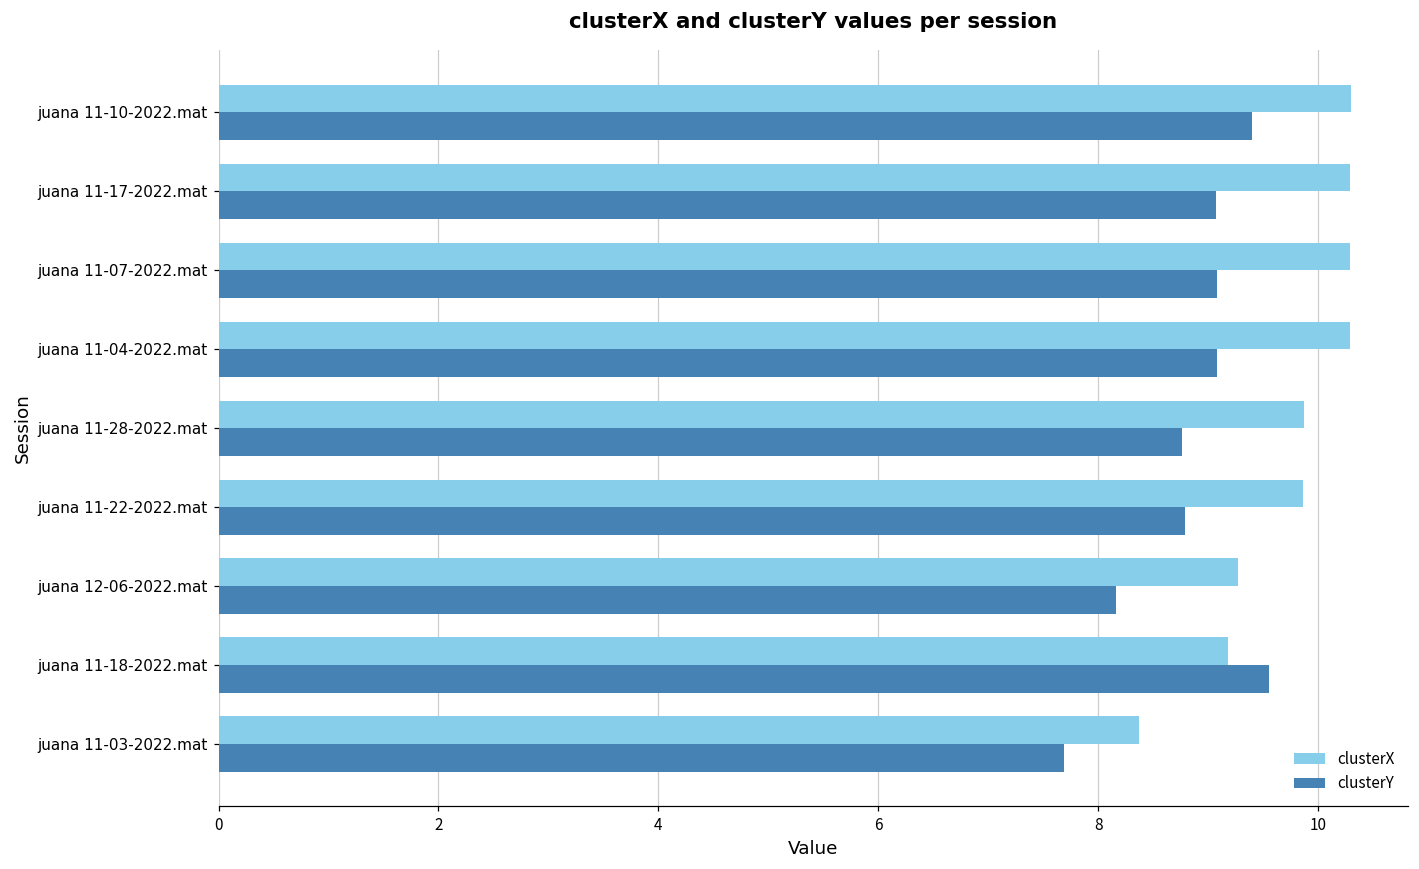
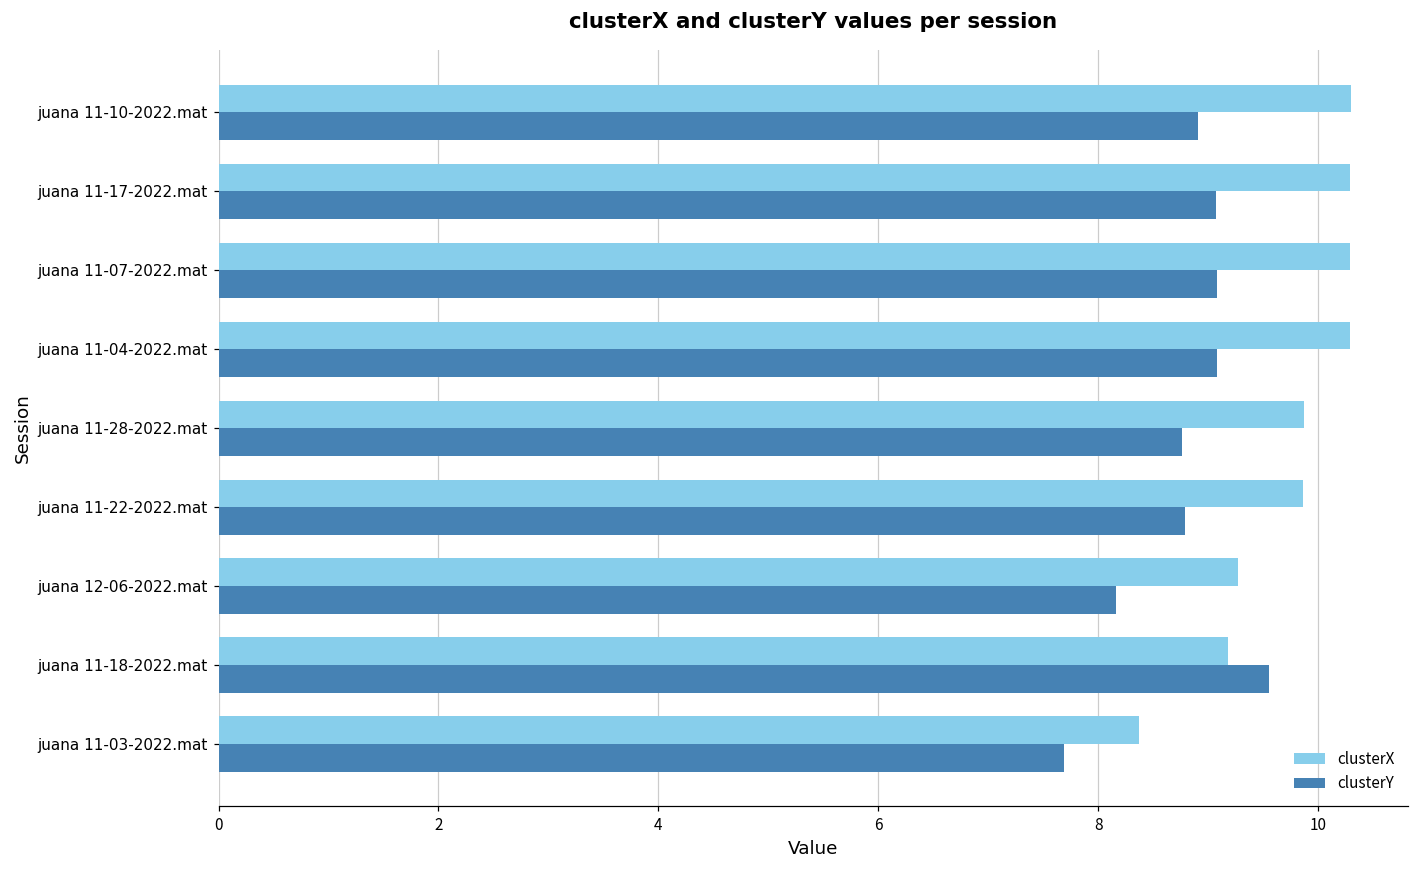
clusterY, juana 11-10-2022.mat: 9.4 -> 8.9
